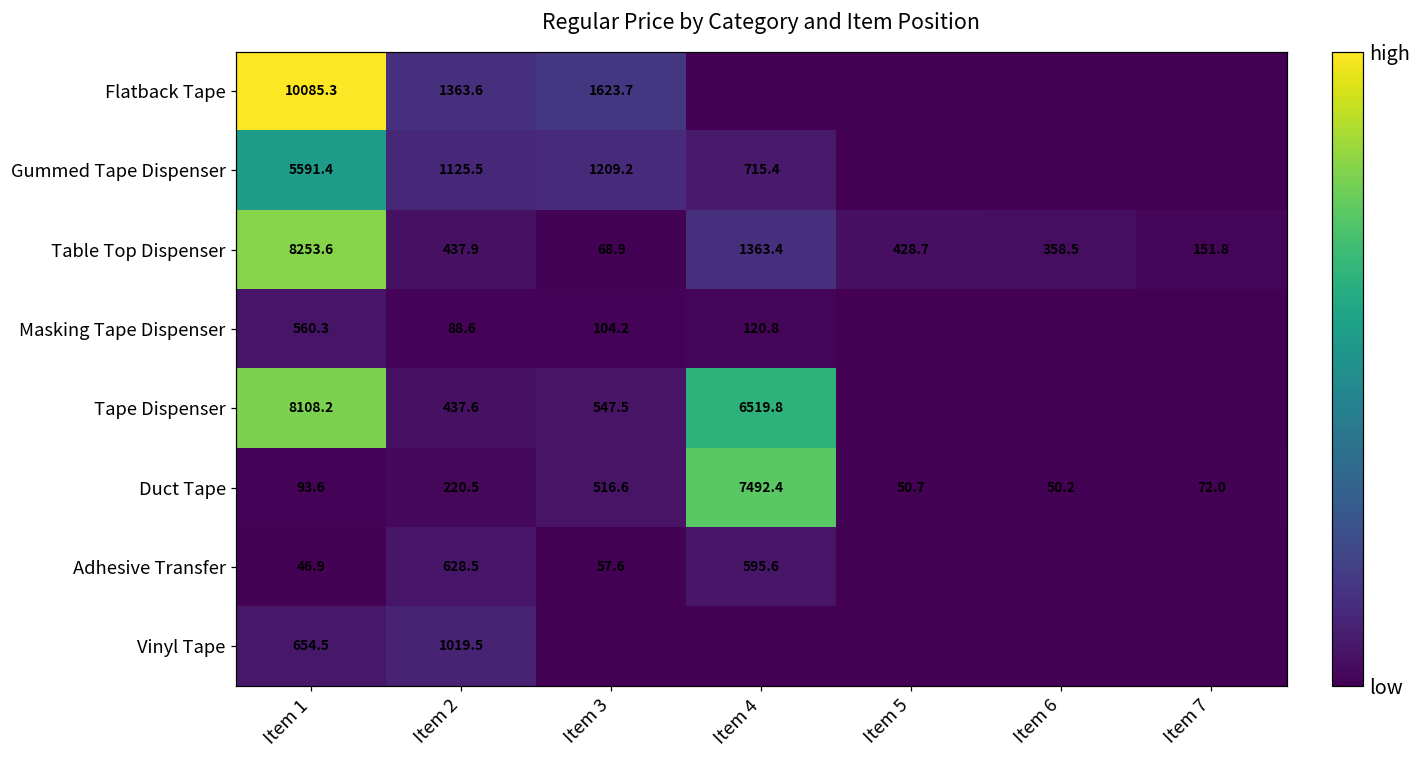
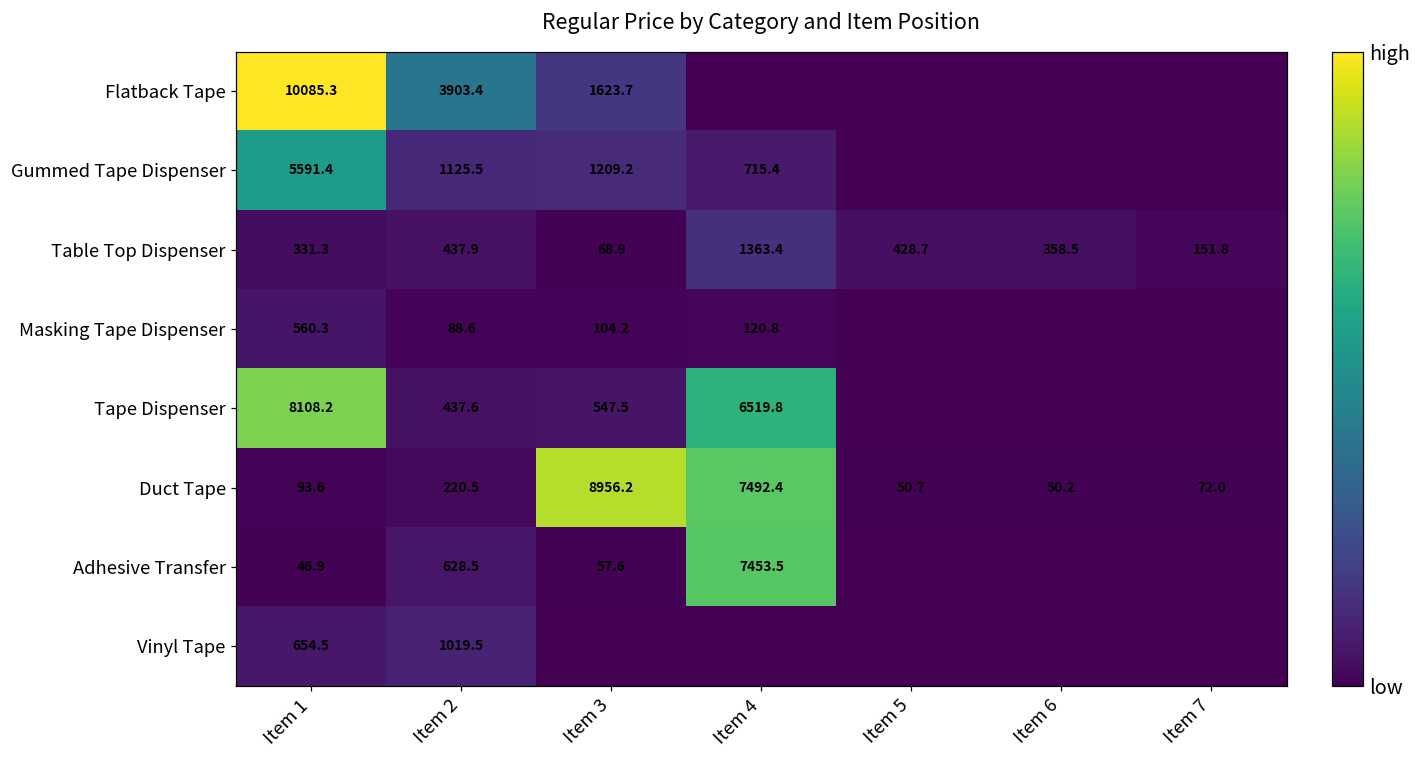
Flatback Tape, Item 2: 1363.6 -> 3903.4
Table Top Dispenser, Item 1: 8253.6 -> 331.3
Duct Tape, Item 3: 516.6 -> 8956.2
Adhesive Transfer, Item 4: 595.6 -> 7453.5
